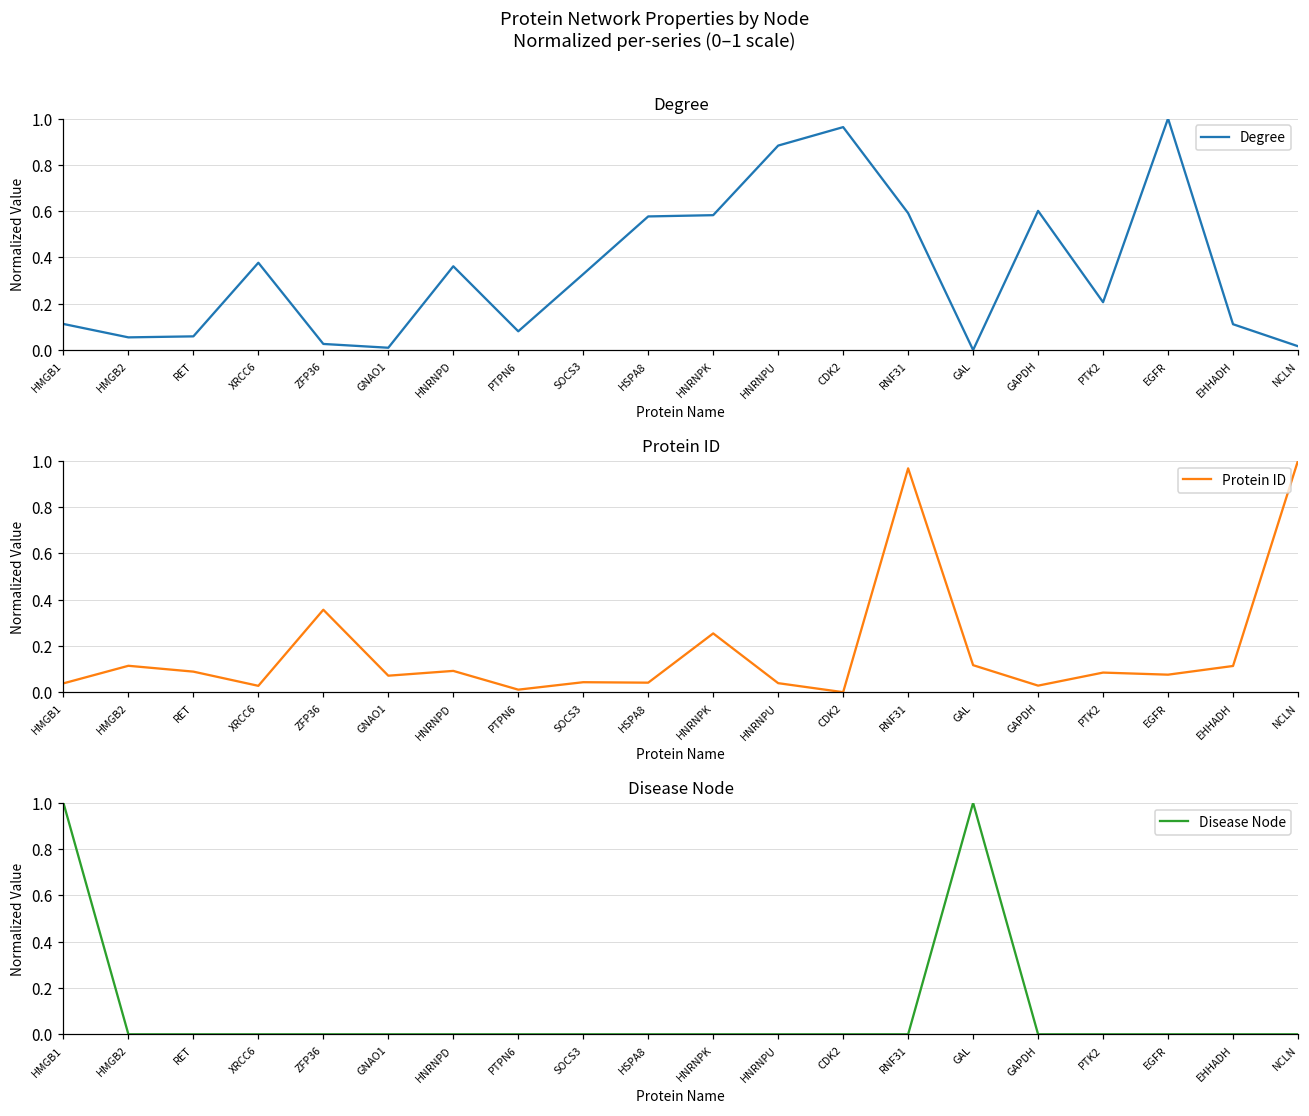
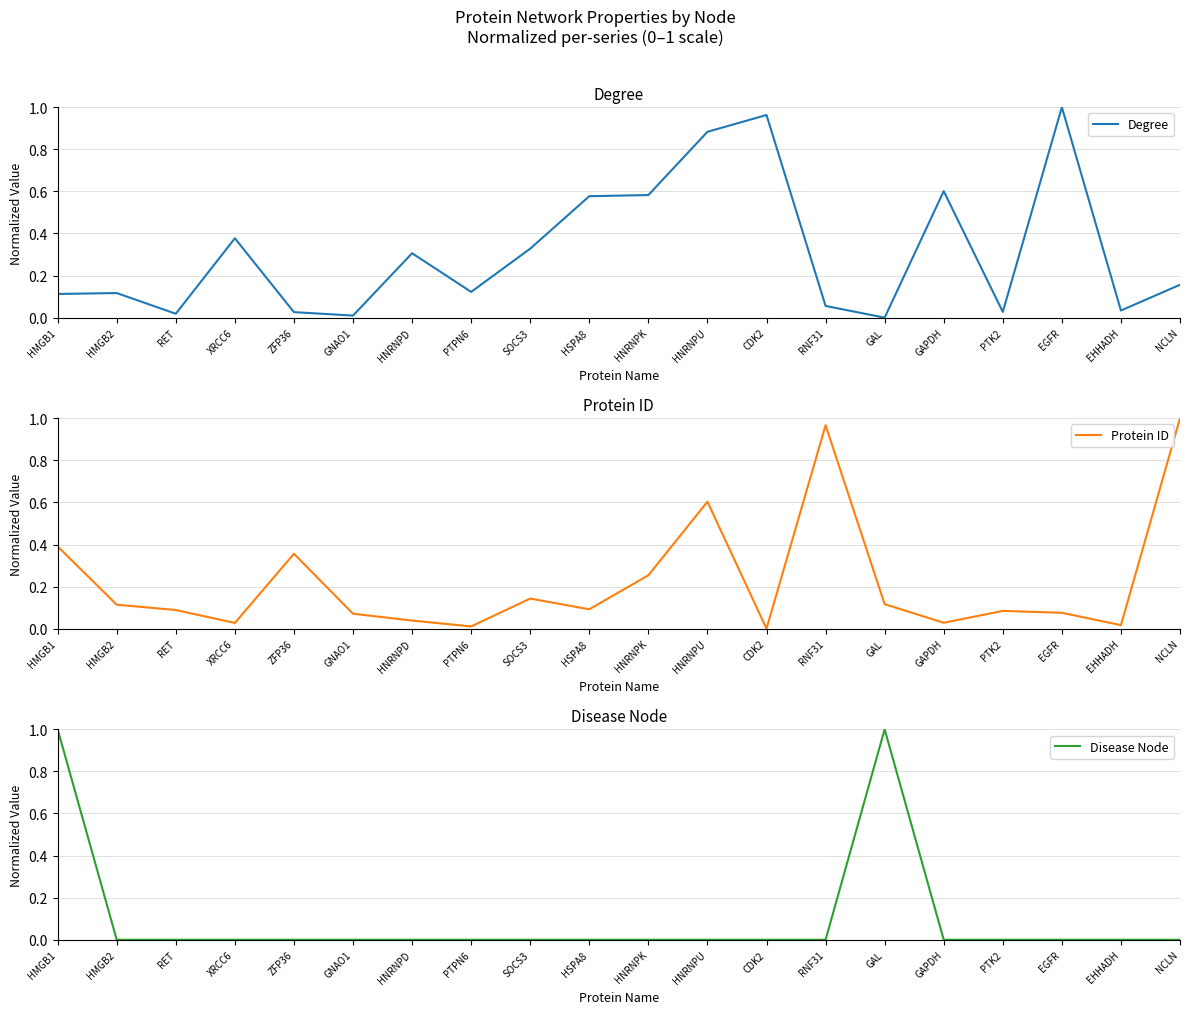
Degree, HMGB2: 0.05 -> 0.12
Degree, RET: 0.06 -> 0.02
Degree, HNRNPD: 0.36 -> 0.31
Degree, PTPN6: 0.08 -> 0.12
Degree, RNF31: 0.59 -> 0.06
Degree, PTK2: 0.21 -> 0.03
Degree, EHHADH: 0.11 -> 0.03
Degree, NCLN: 0.02 -> 0.16
Protein ID, HMGB1: 0.04 -> 0.39
Protein ID, HNRNPD: 0.09 -> 0.04
Protein ID, SOCS3: 0.04 -> 0.14
Protein ID, HSPA8: 0.04 -> 0.09
Protein ID, HNRNPU: 0.04 -> 0.60
Protein ID, EHHADH: 0.11 -> 0.02
